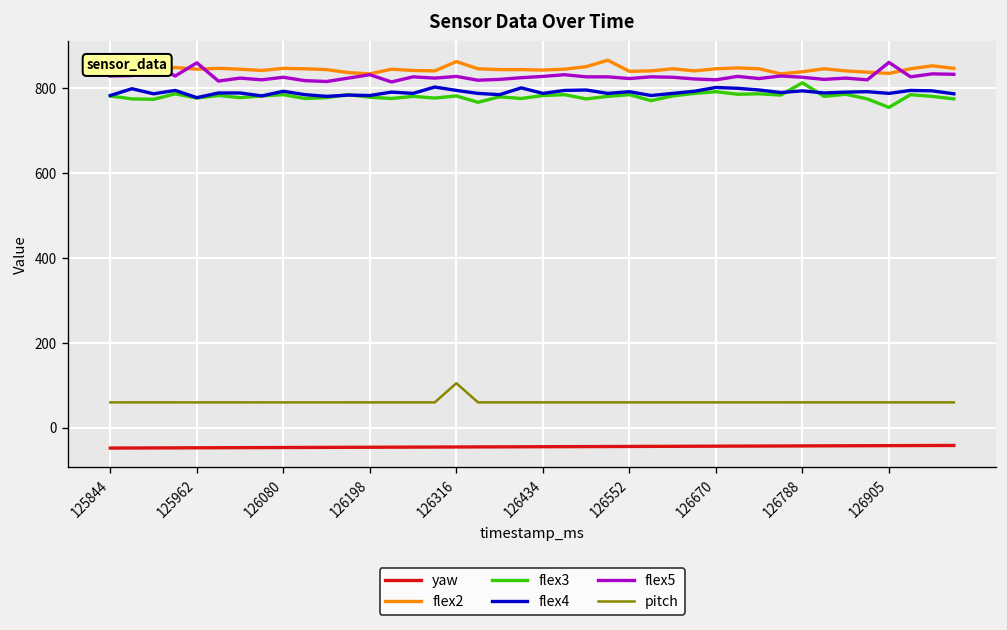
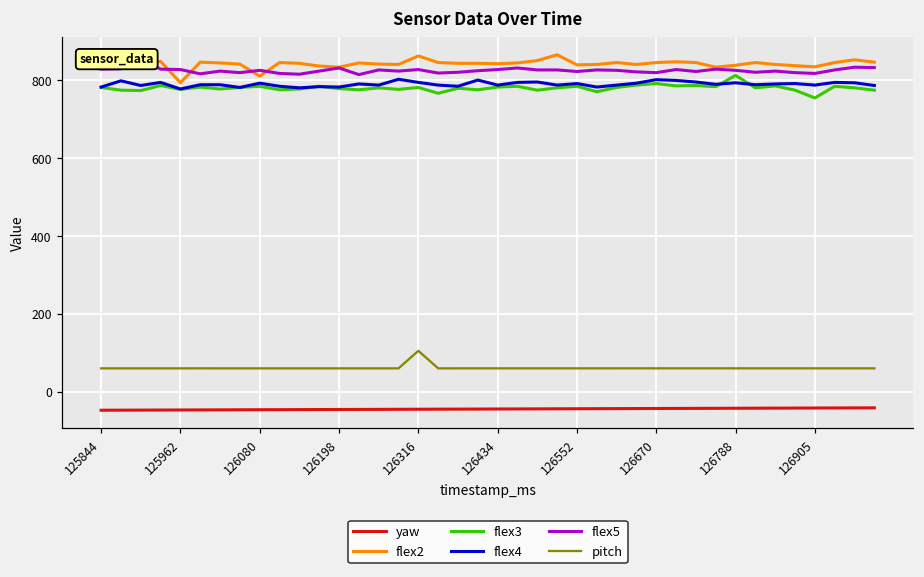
flex2, 125962: 850 -> 790
flex5, 125962: 860 -> 830
flex2, 126080: 850 -> 810
flex5, 126905: 860 -> 820
